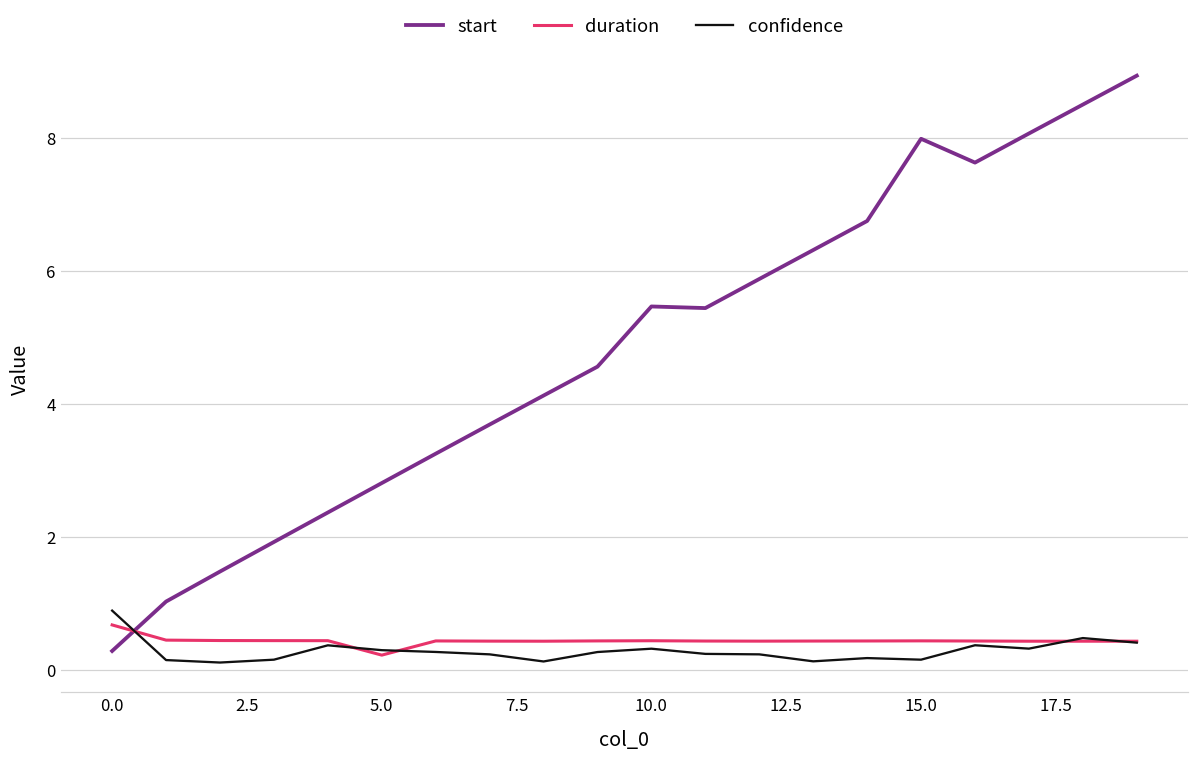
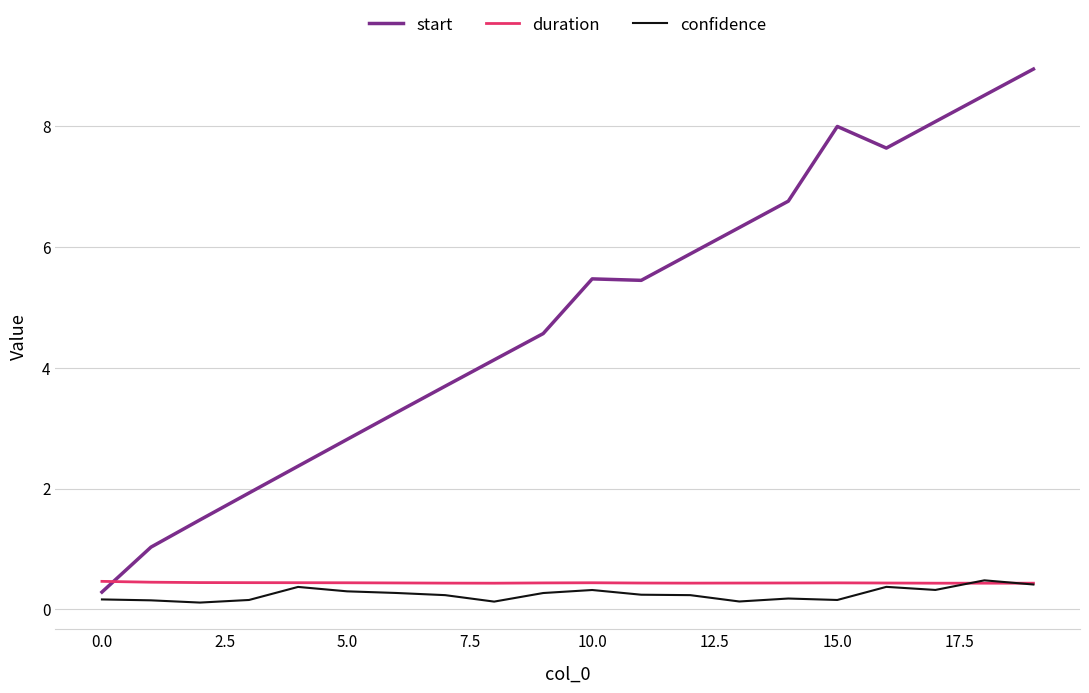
duration, 0.0: 0.7 -> 0.5
confidence, 0.0: 0.9 -> 0.2
duration, 5.0: 0.2 -> 0.4
